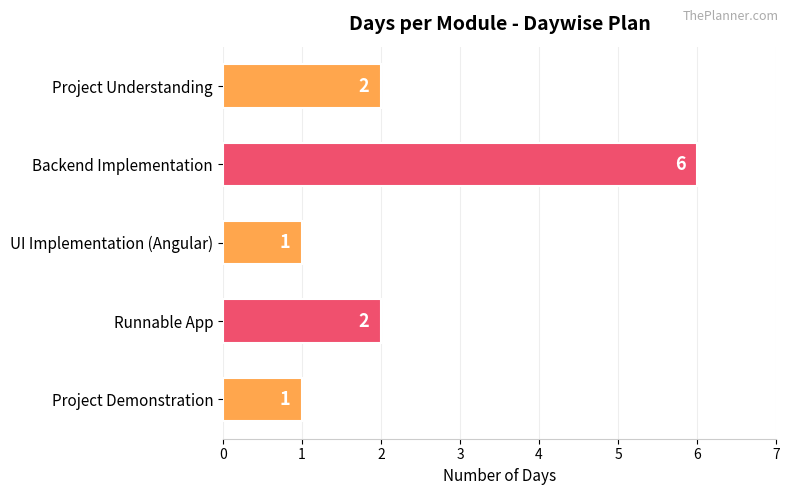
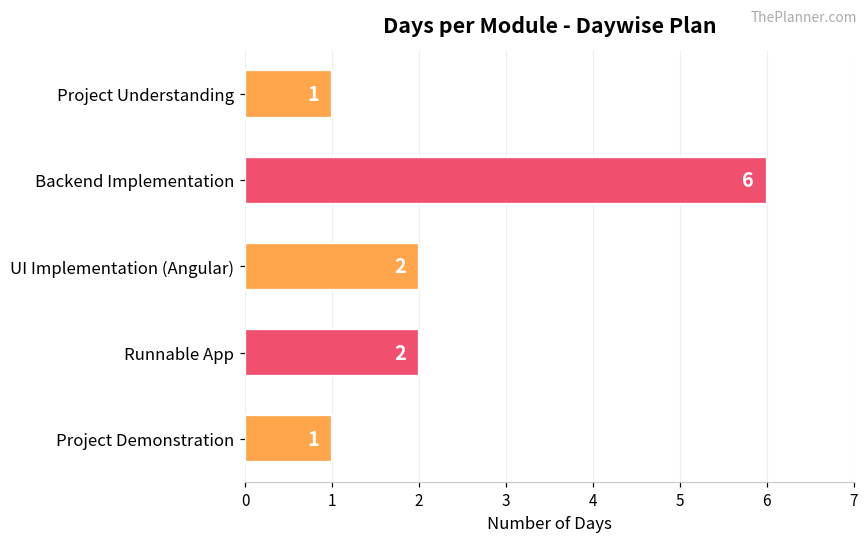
Project Understanding: 2 -> 1
UI Implementation (Angular): 1 -> 2
